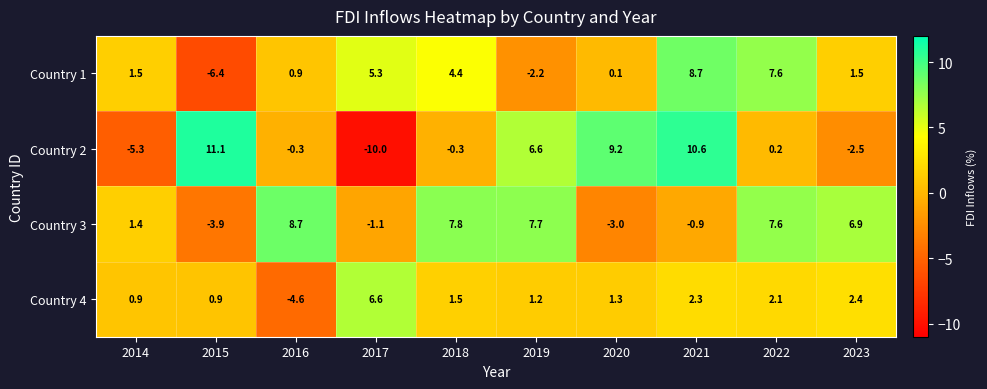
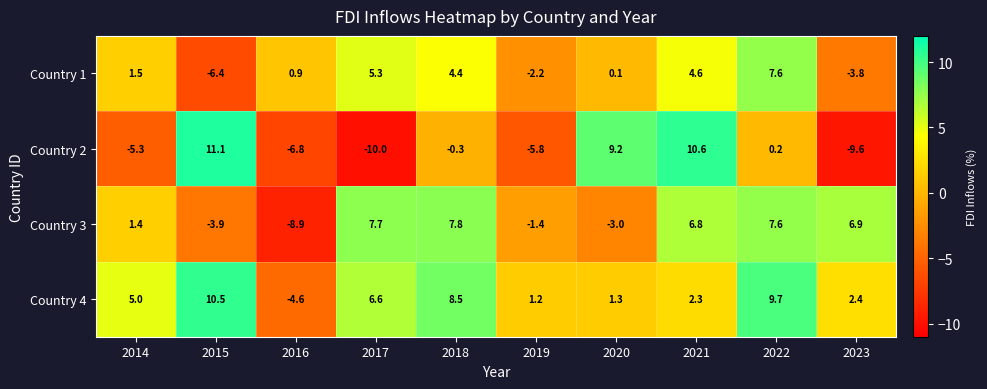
Country 1, 2021: 8.7 -> 4.6
Country 1, 2023: 1.5 -> -3.8
Country 2, 2016: -0.3 -> -6.8
Country 2, 2019: 6.6 -> -5.8
Country 2, 2023: -2.5 -> -9.6
Country 3, 2016: 8.7 -> -8.9
Country 3, 2017: -1.1 -> 7.7
Country 3, 2019: 7.7 -> -1.4
Country 3, 2021: -0.9 -> 6.8
Country 4, 2014: 0.9 -> 5.0
Country 4, 2015: 0.9 -> 10.5
Country 4, 2018: 1.5 -> 8.5
Country 4, 2022: 2.1 -> 9.7
